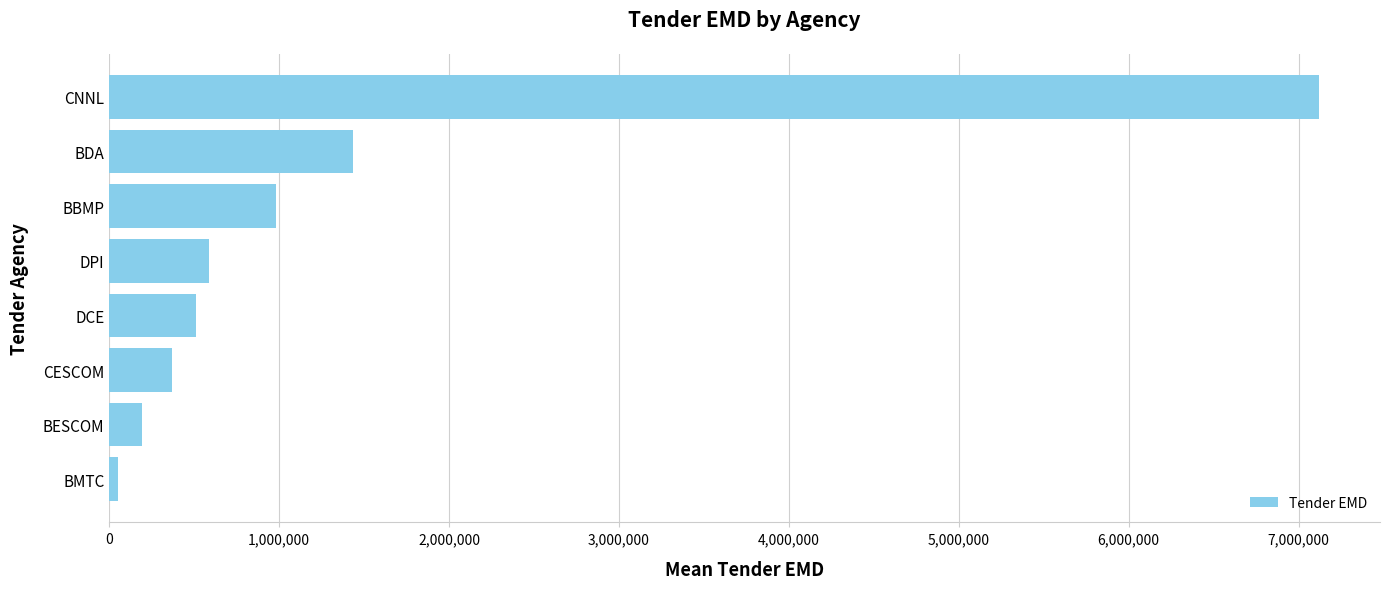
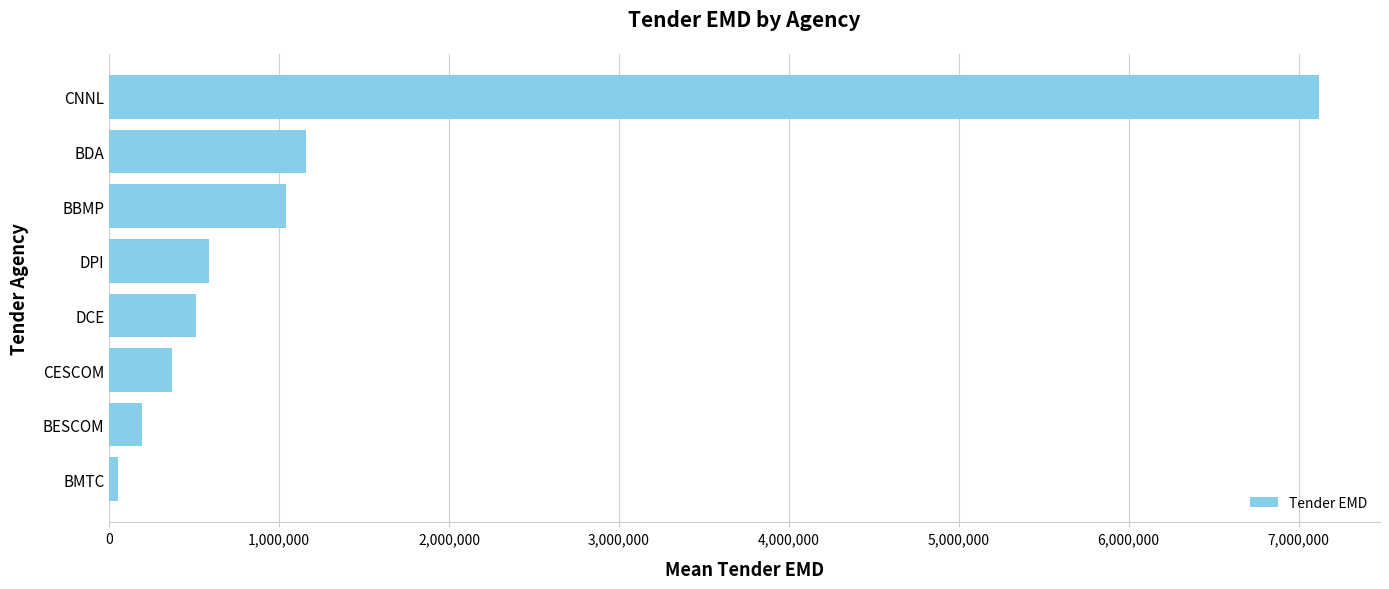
BDA: 1,430,000 -> 1,160,000
BBMP: 980,000 -> 1,040,000
